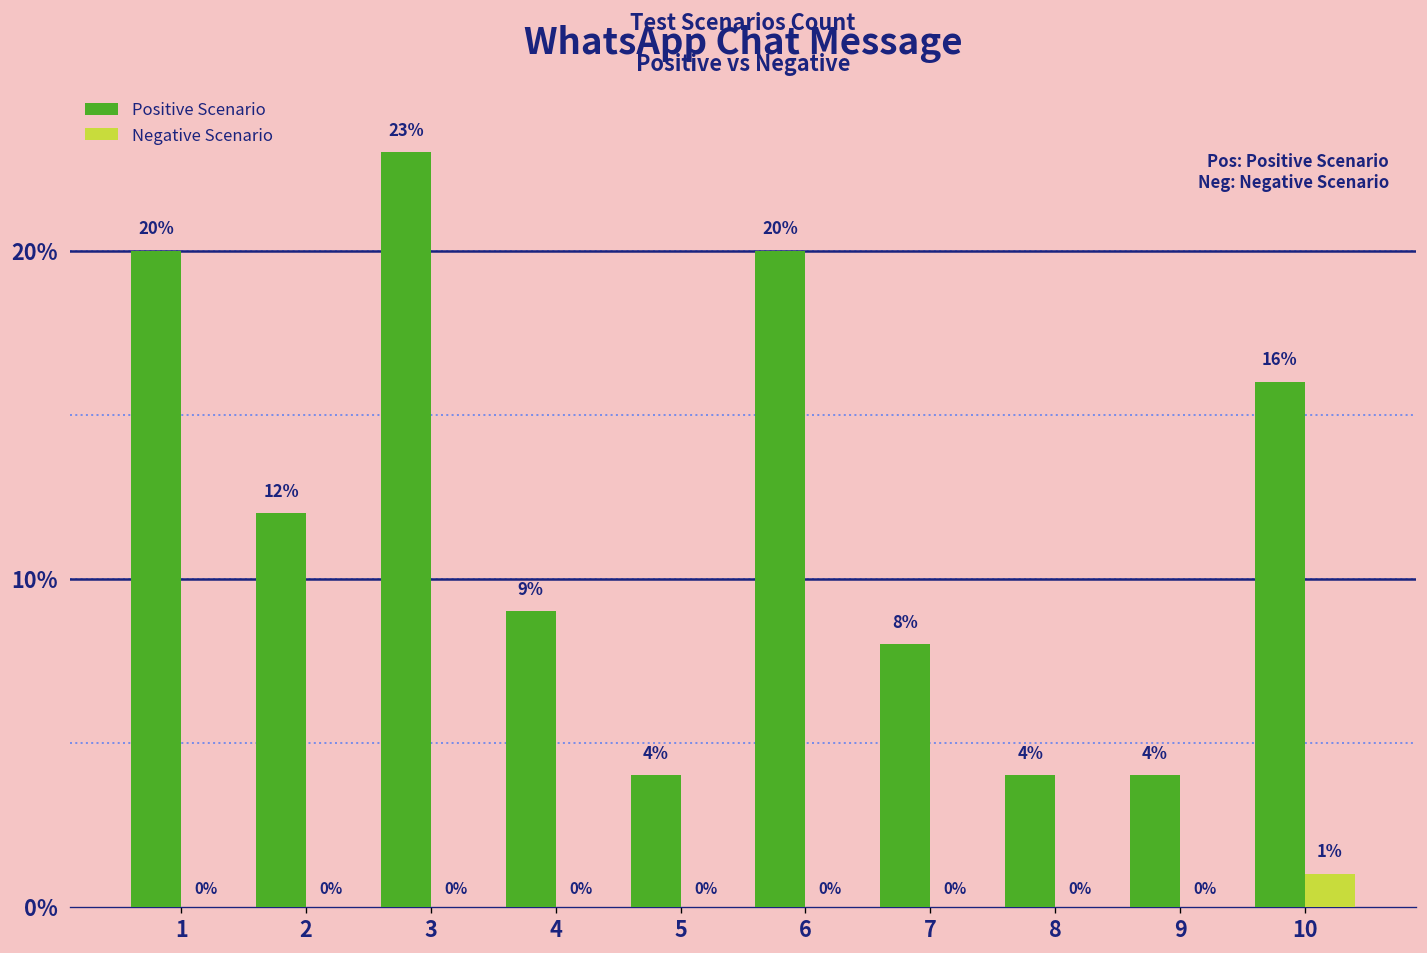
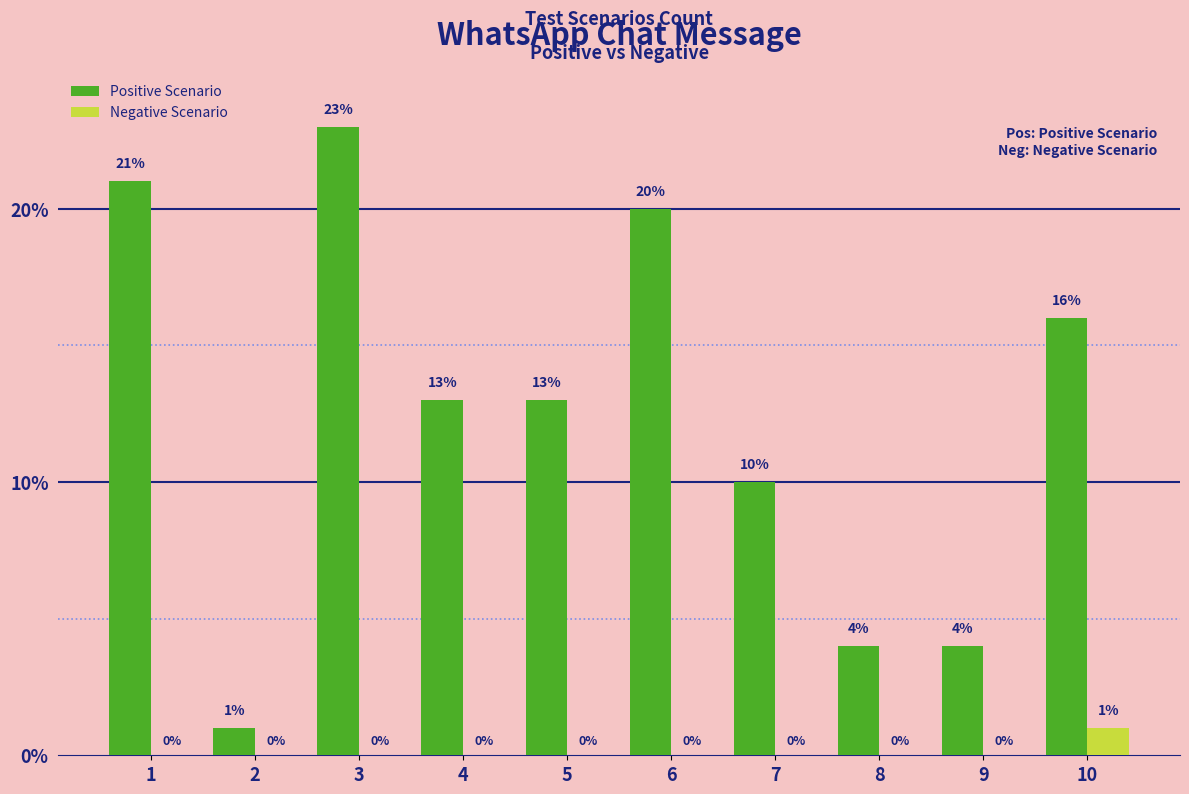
Positive Scenario, 1: 20% -> 21%
Positive Scenario, 2: 12% -> 1%
Positive Scenario, 4: 9% -> 13%
Positive Scenario, 5: 4% -> 13%
Positive Scenario, 7: 8% -> 10%
